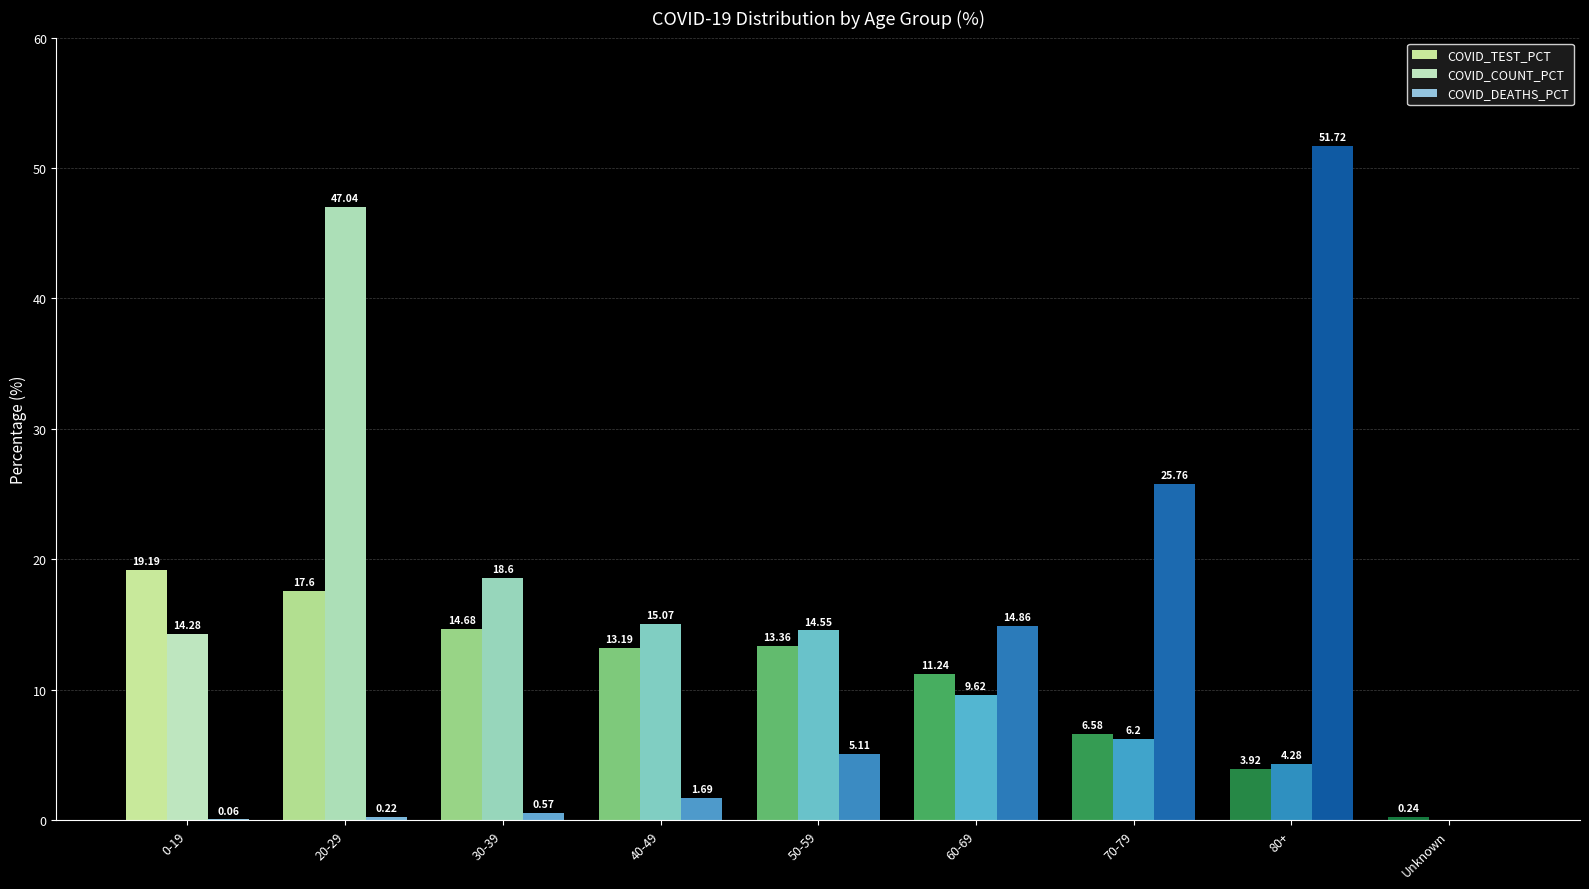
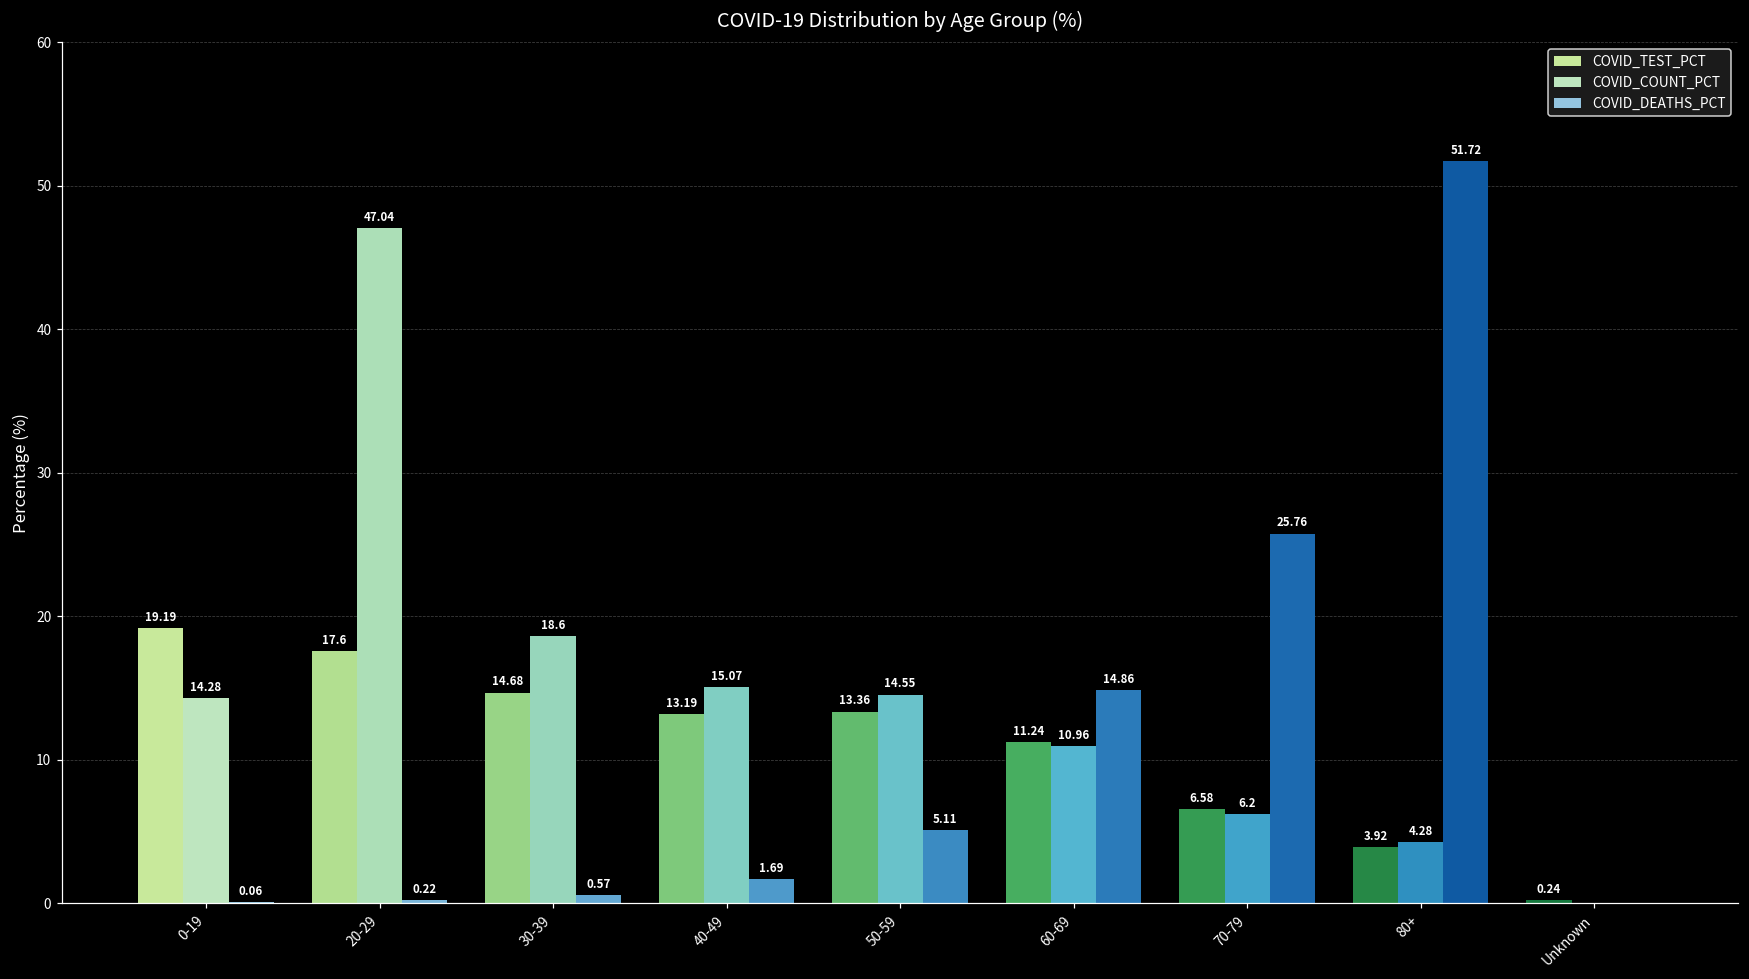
60-69: 9.62 -> 10.96
